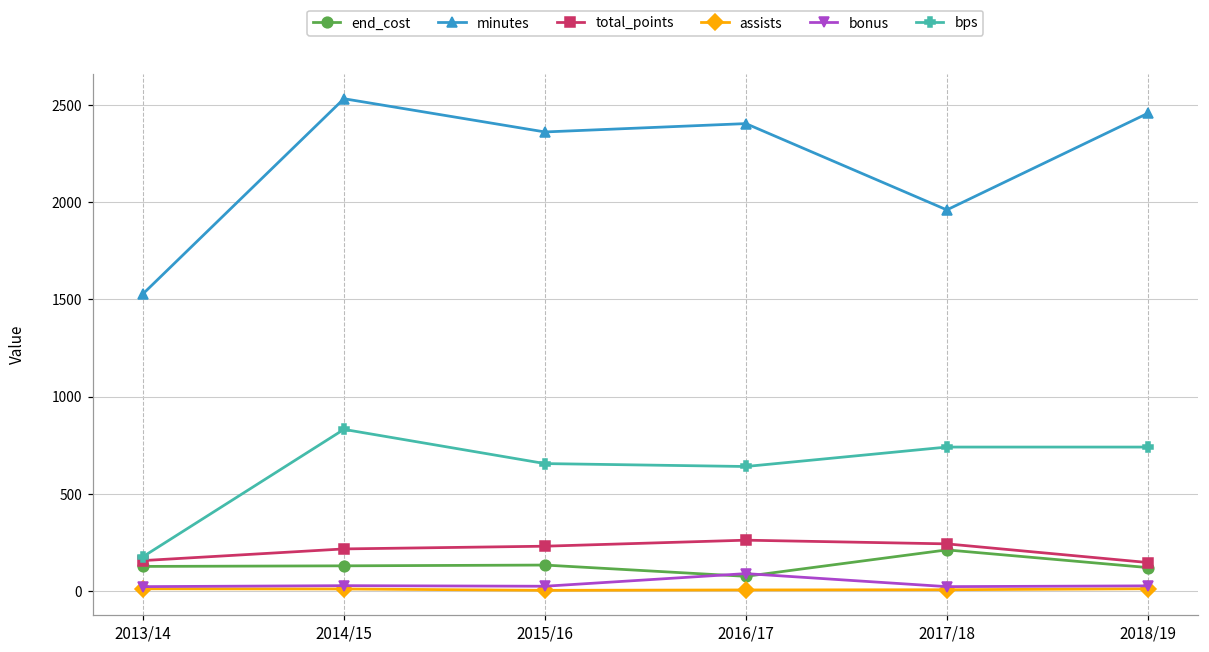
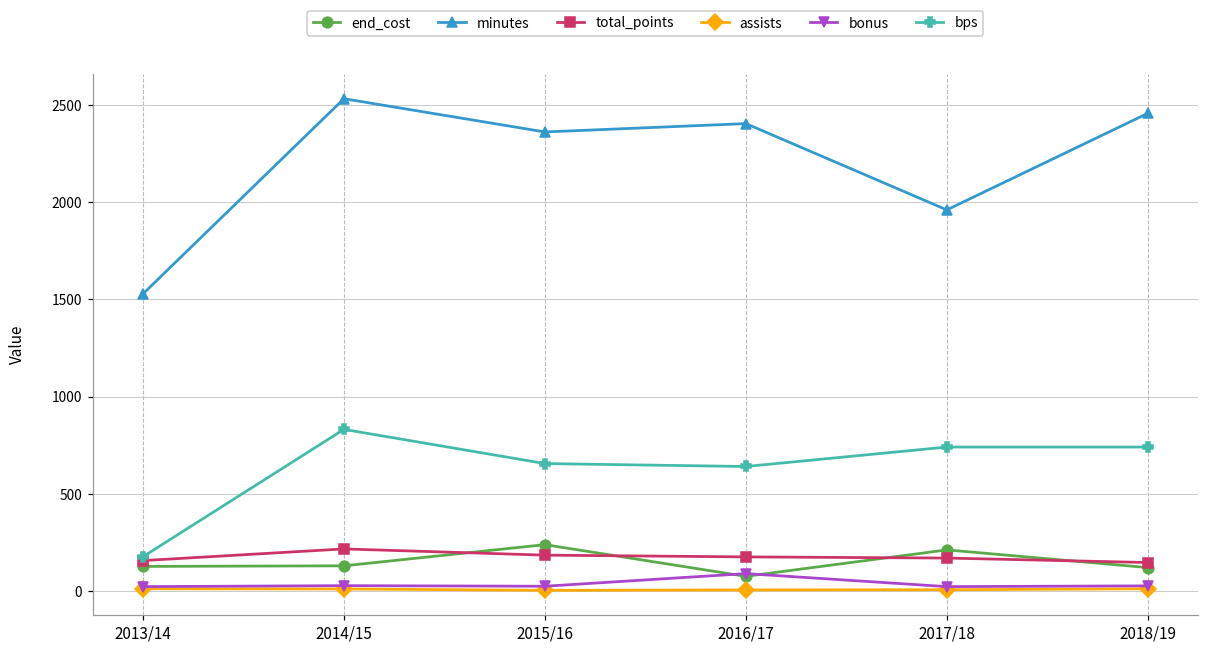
end_cost, 2015/16: 130 -> 240
total_points, 2015/16: 230 -> 180
total_points, 2016/17: 260 -> 180
total_points, 2017/18: 240 -> 170
